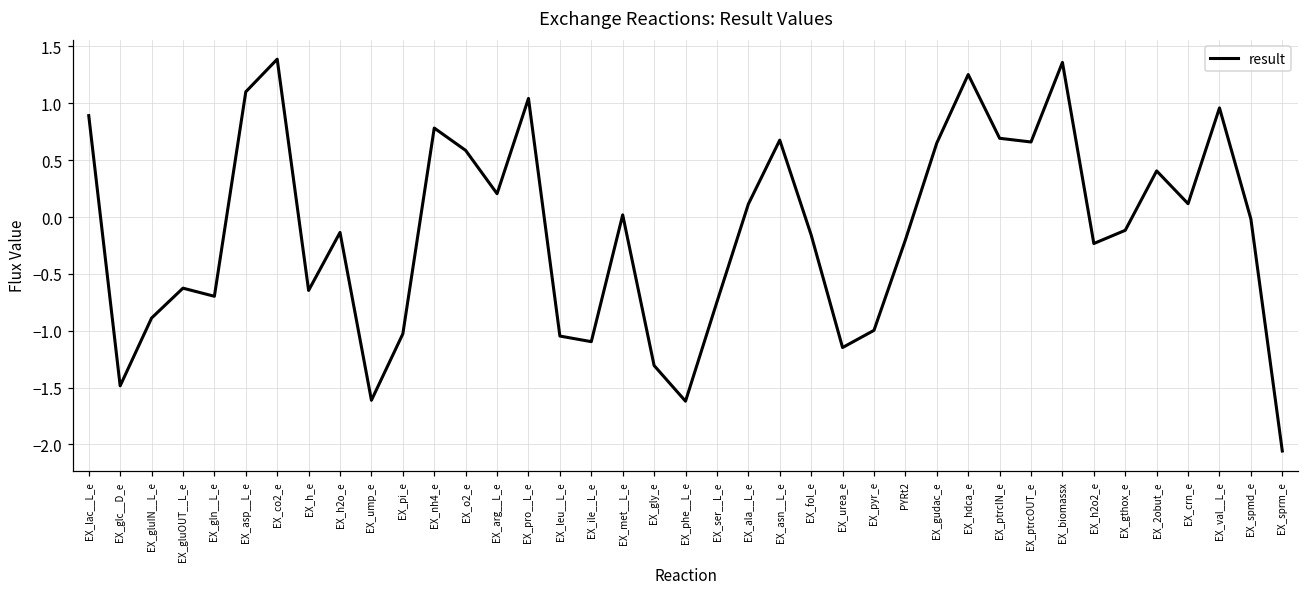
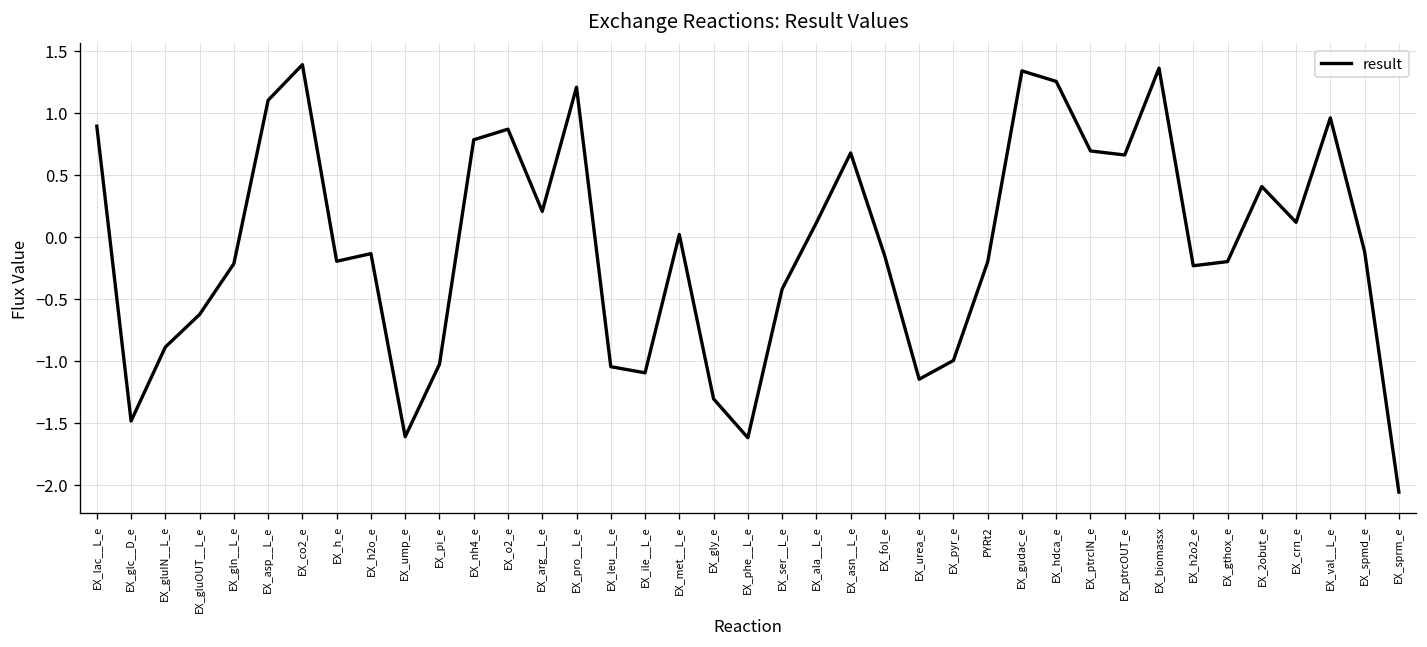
EX_gln__L_e: -0.70 -> -0.22
EX_h_e: -0.65 -> -0.20
EX_o2_e: 0.59 -> 0.87
EX_pro__L_e: 1.04 -> 1.21
EX_ser__L_e: -0.75 -> -0.42
EX_gudac_e: 0.65 -> 1.34
EX_gthox_e: -0.12 -> -0.20
EX_spmd_e: -0.02 -> -0.12
